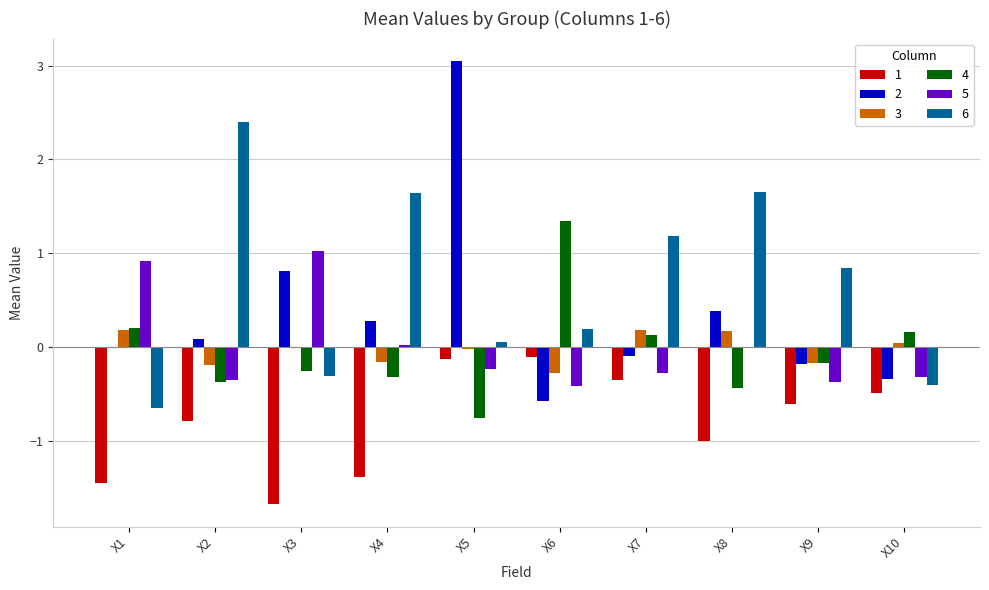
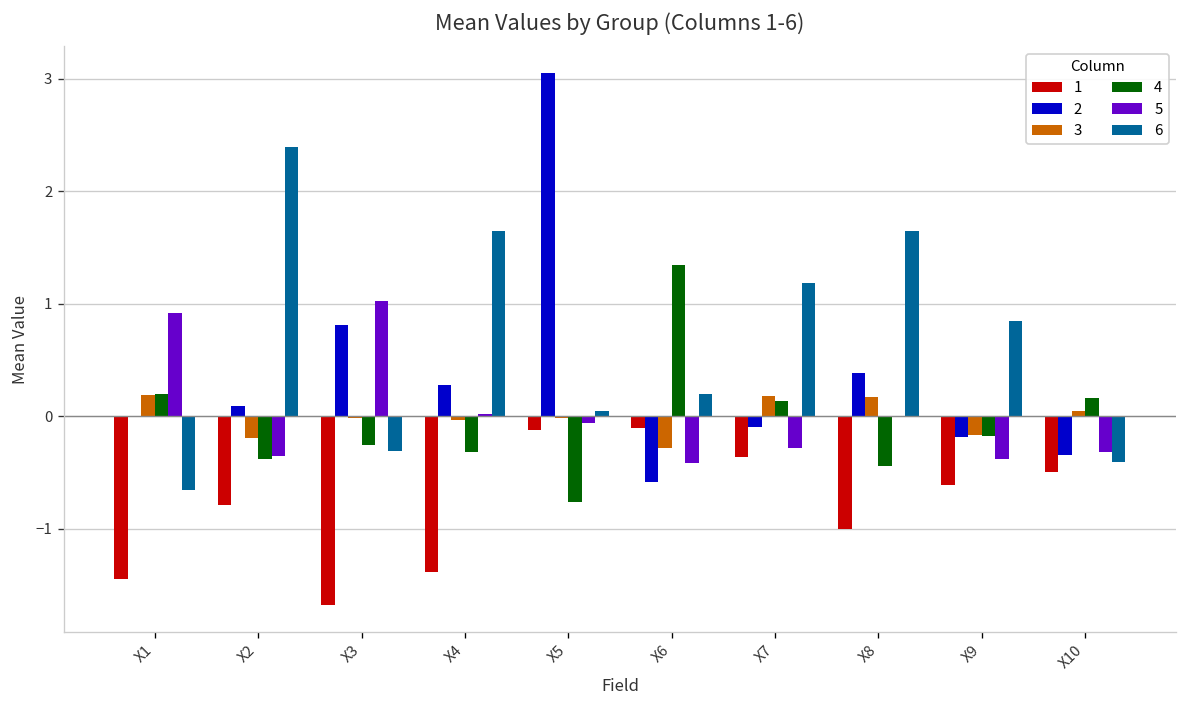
3, X4: -0.2 -> 0.0
5, X5: -0.2 -> -0.1
